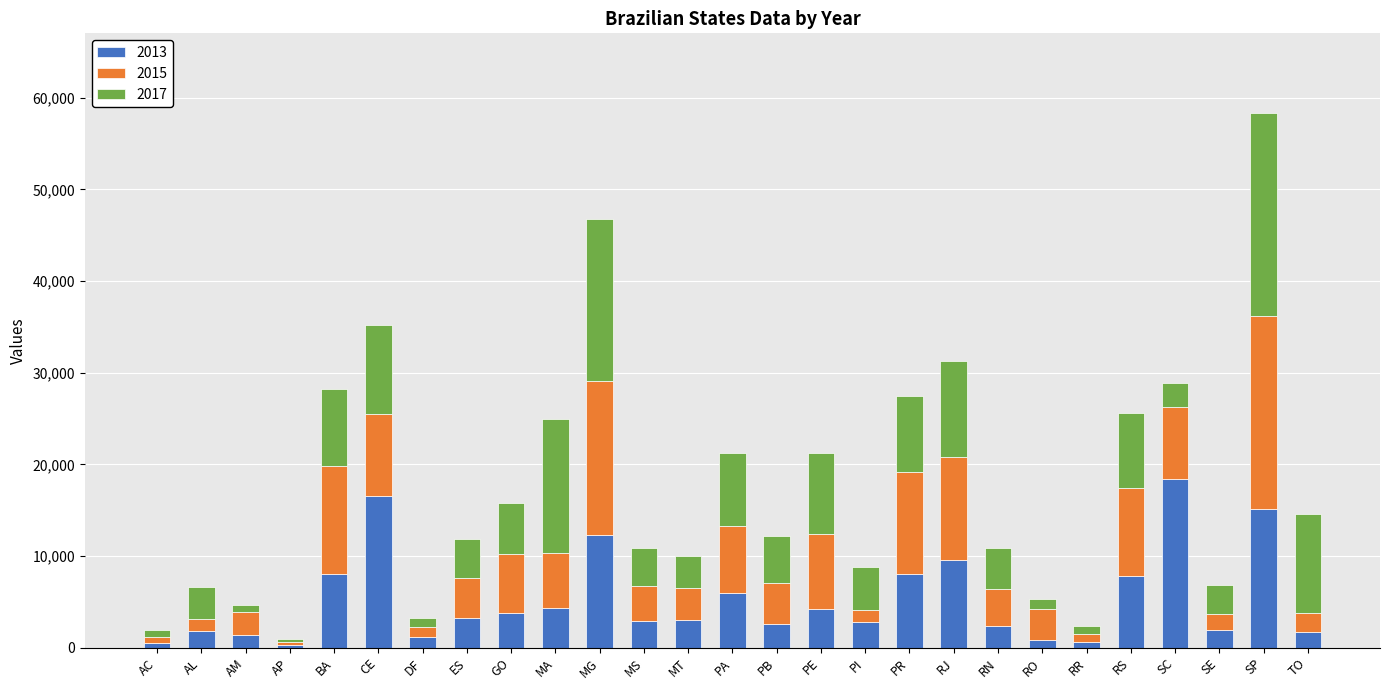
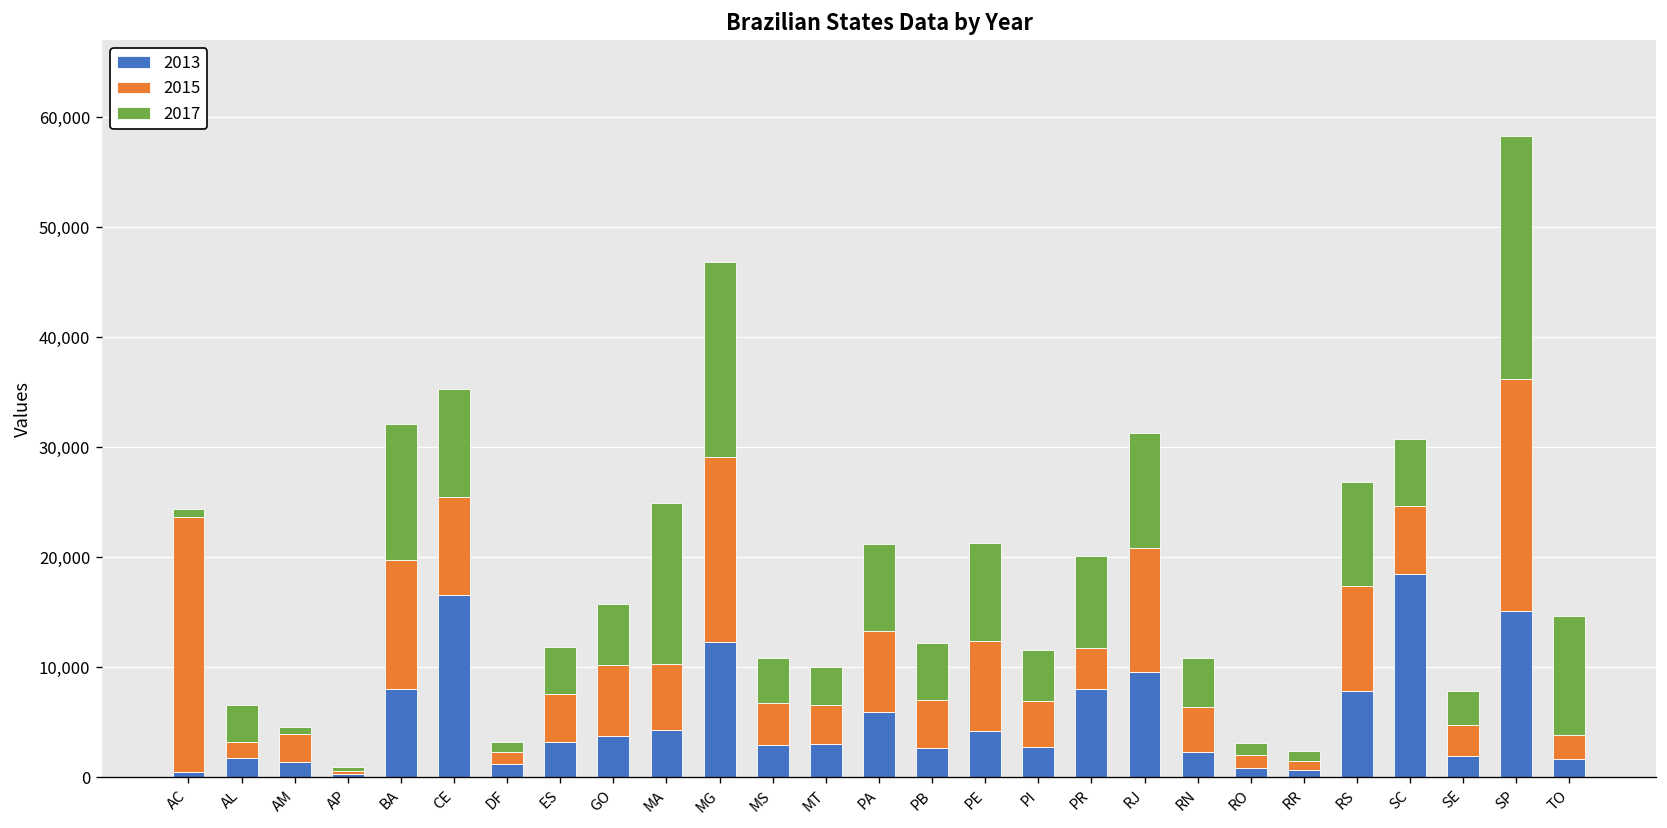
2015, AC: 1,000 -> 23,000
2017, BA: 8,000 -> 12,000
2015, PI: 1,000 -> 4,000
2015, PR: 11,000 -> 4,000
2015, RO: 3,000 -> 1,000
2017, RS: 8,000 -> 9,000
2015, SC: 8,000 -> 6,000
2017, SC: 3,000 -> 6,000
2015, SE: 2,000 -> 3,000
